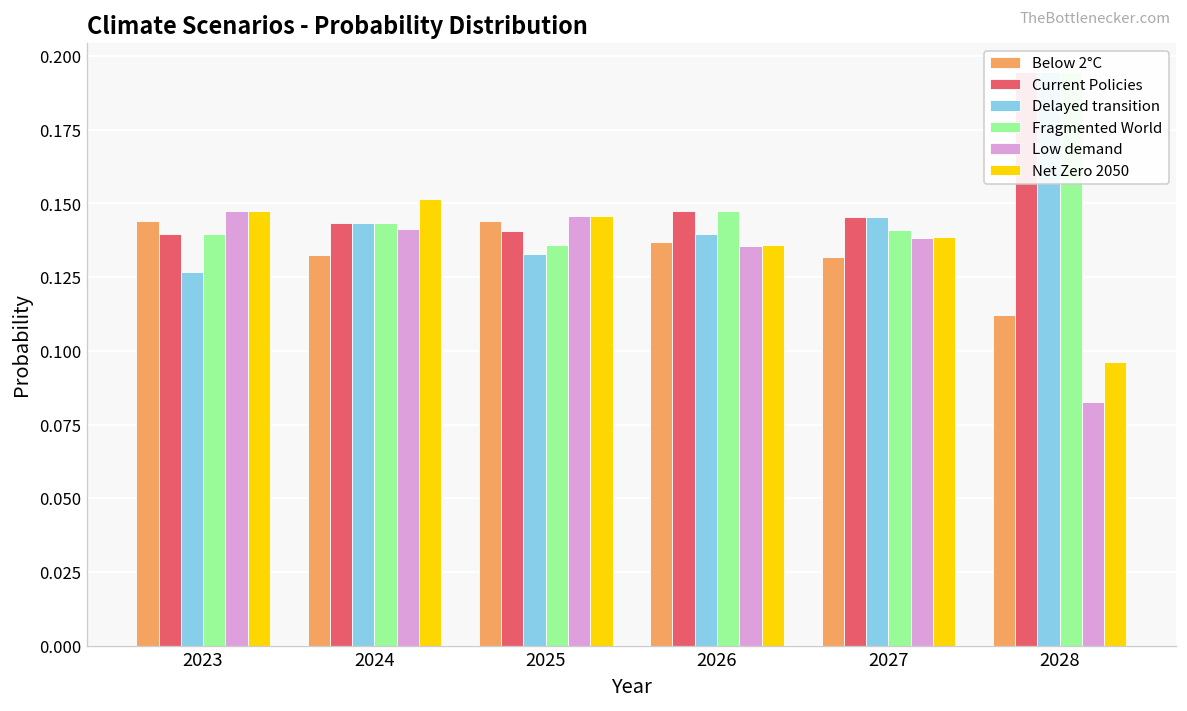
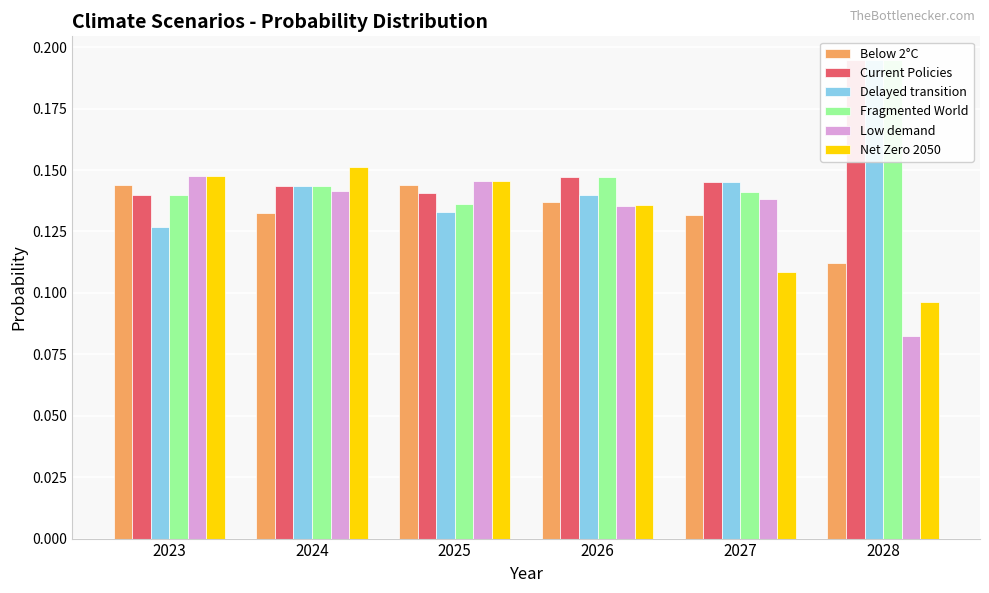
Net Zero 2050, 2027: 0.138 -> 0.109
